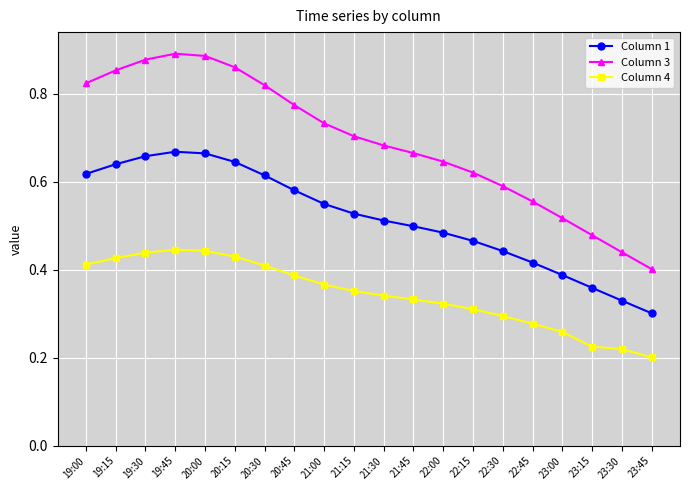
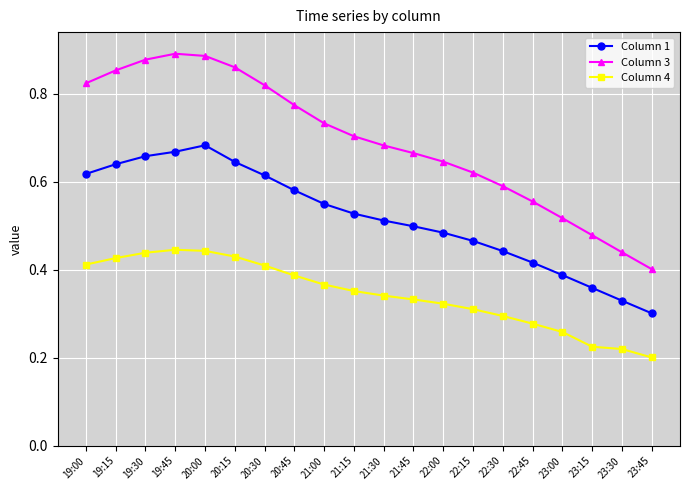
Column 1, 20:00: 0.66 -> 0.68
